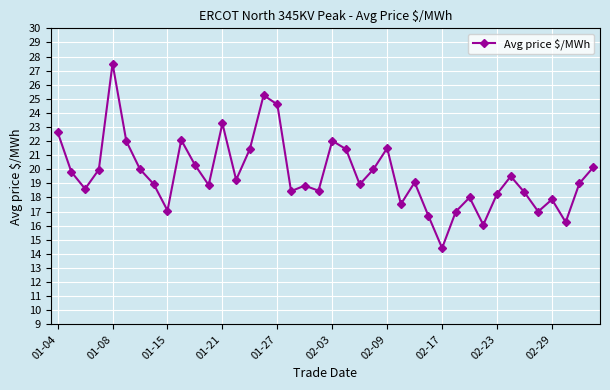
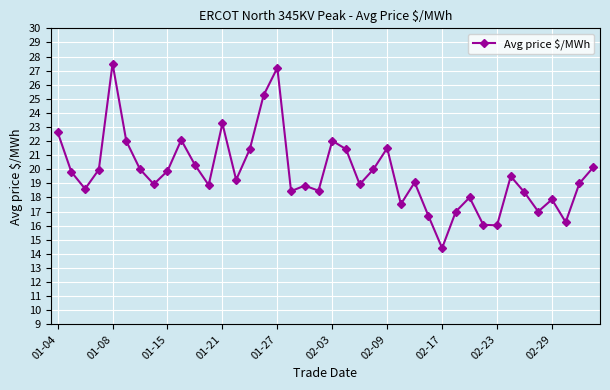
01-15: 17.1 -> 19.9
01-27: 24.6 -> 27.2
02-23: 18.3 -> 16.0
